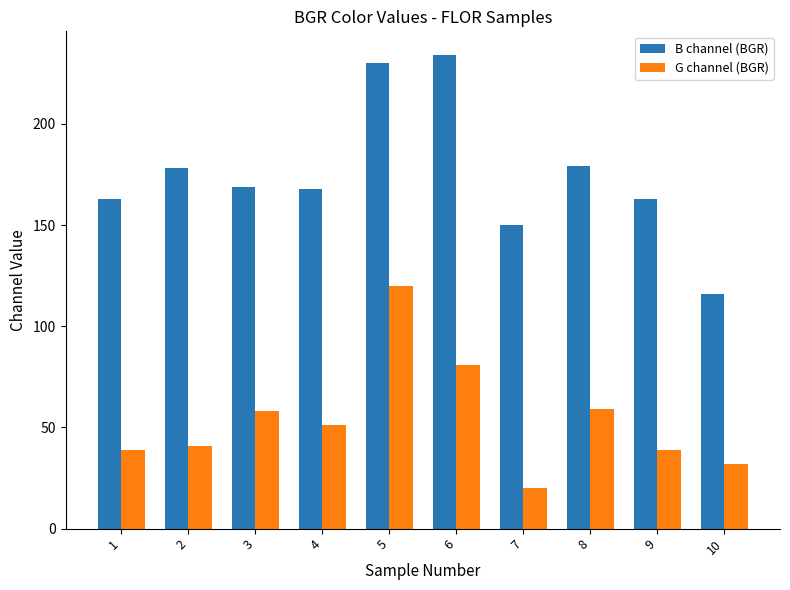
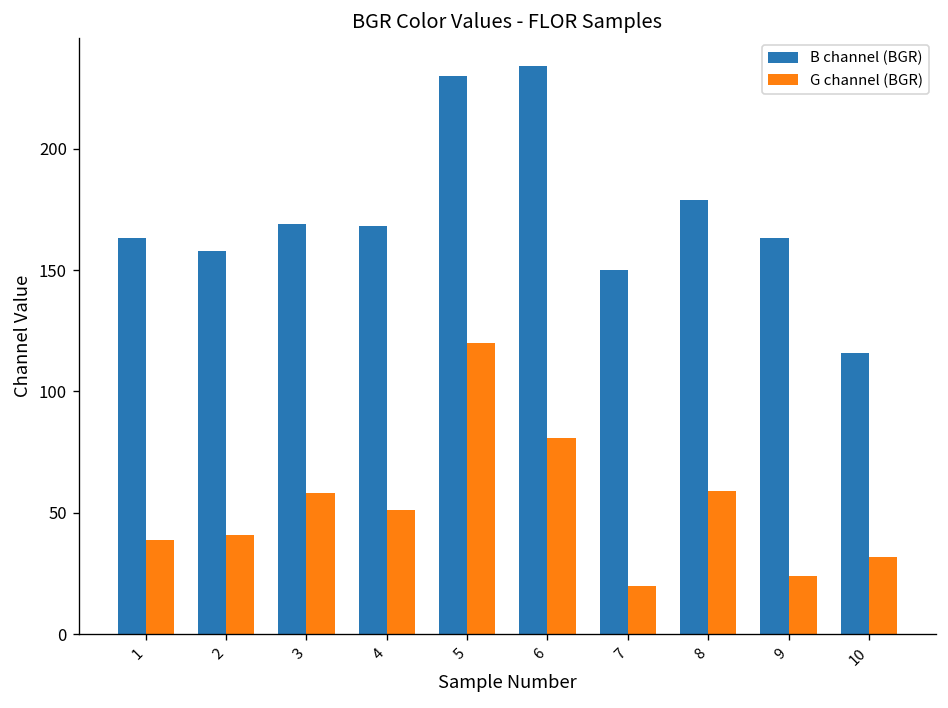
B channel (BGR), 2: 178 -> 158
G channel (BGR), 9: 39 -> 24
